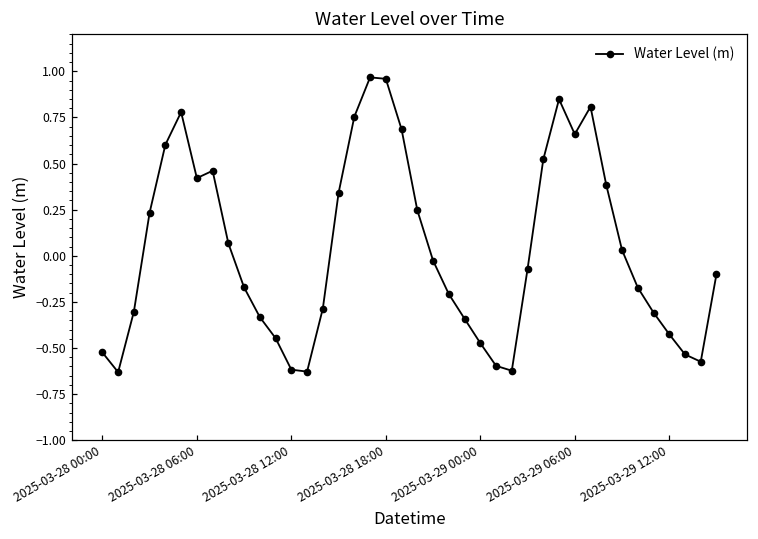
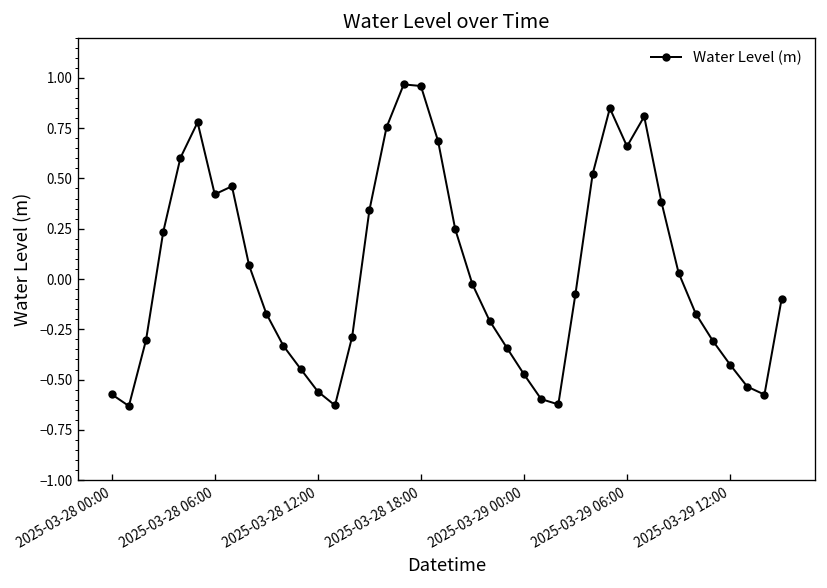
2025-03-28 00:00: -0.52 -> -0.57
2025-03-28 12:00: -0.62 -> -0.56
